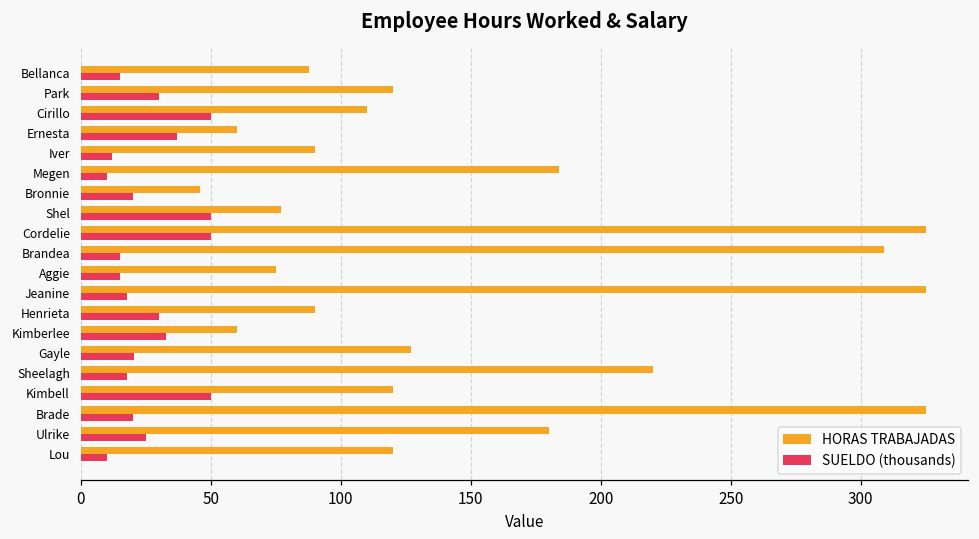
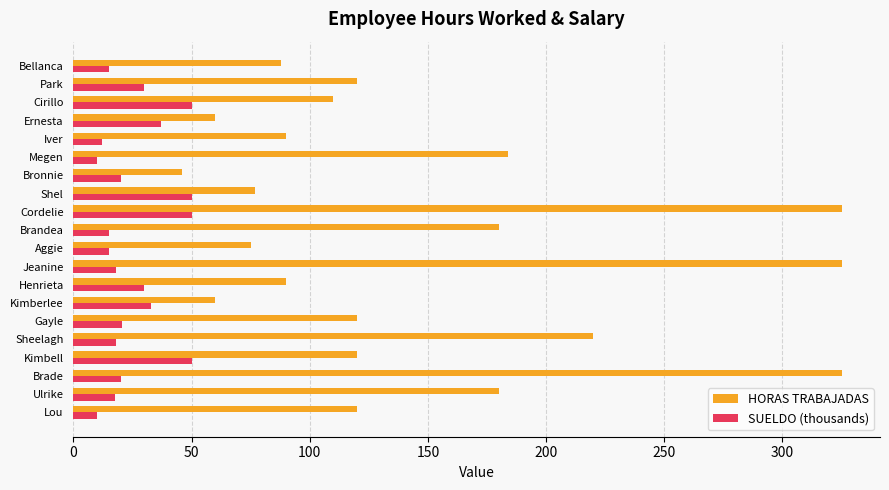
HORAS TRABAJADAS, Brandea: 309 -> 180
HORAS TRABAJADAS, Gayle: 127 -> 120
SUELDO (thousands), Ulrike: 25 -> 18
